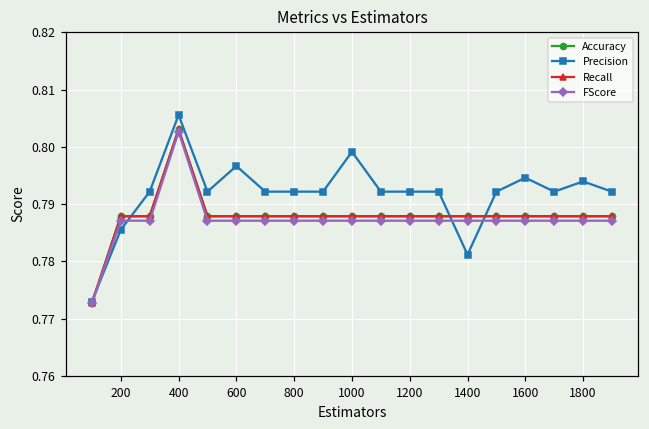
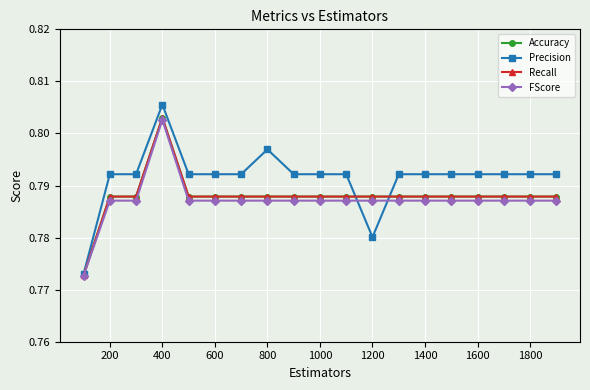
Precision, 200: 0.786 -> 0.792
Precision, 600: 0.797 -> 0.792
Precision, 800: 0.792 -> 0.797
Precision, 1000: 0.799 -> 0.792
Precision, 1200: 0.792 -> 0.780
Precision, 1400: 0.781 -> 0.792
Precision, 1600: 0.795 -> 0.792
Precision, 1800: 0.794 -> 0.792
